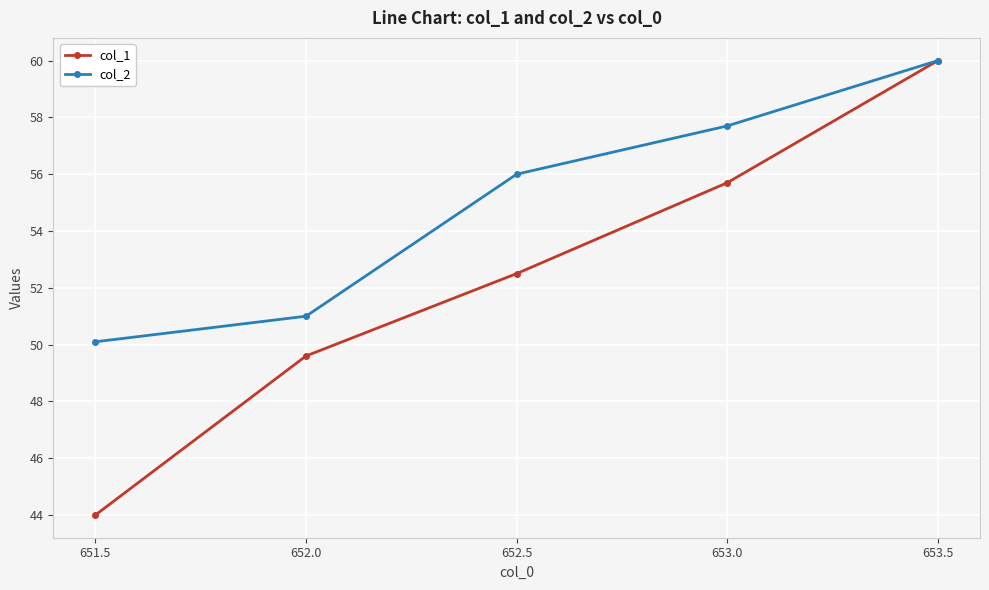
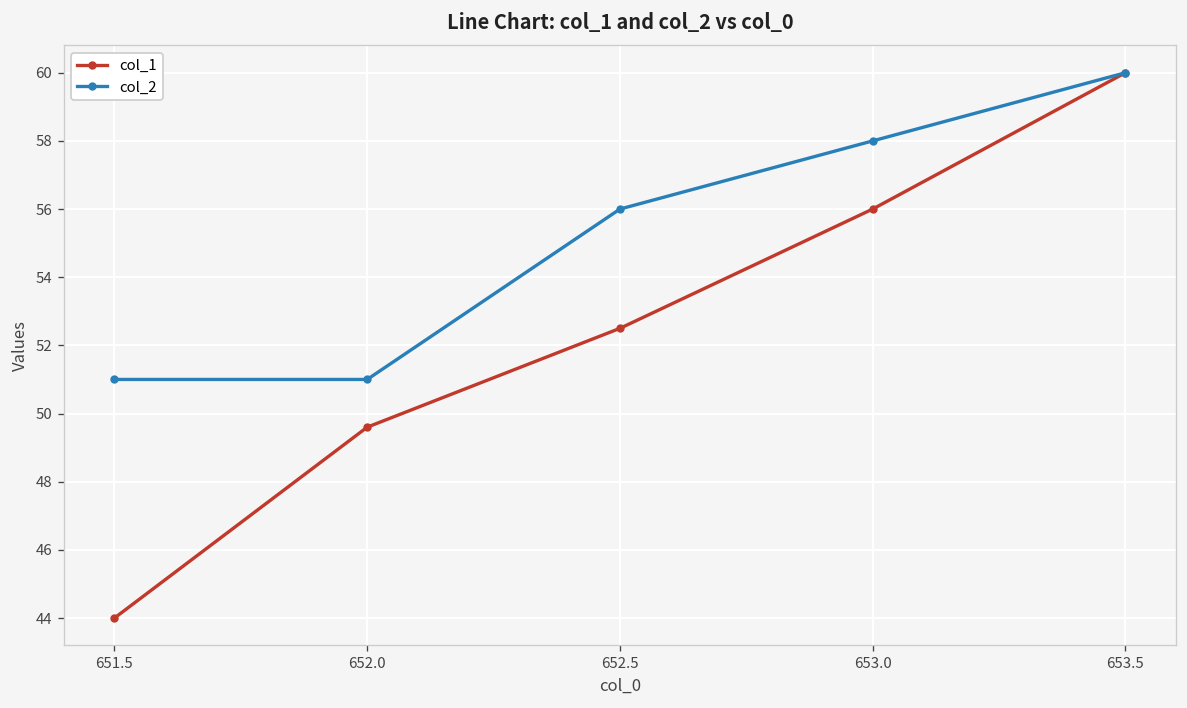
col_2, 651.5: 50.1 -> 51.0
col_1, 653.0: 55.7 -> 56.0
col_2, 653.0: 57.7 -> 58.0
